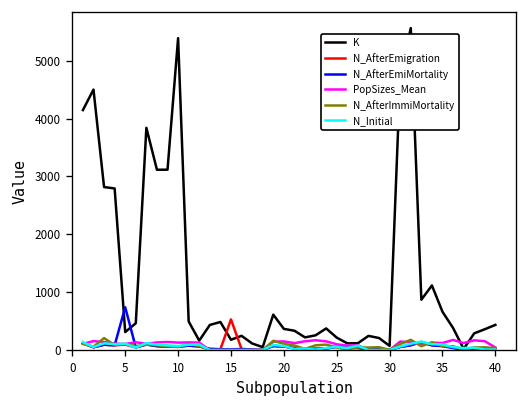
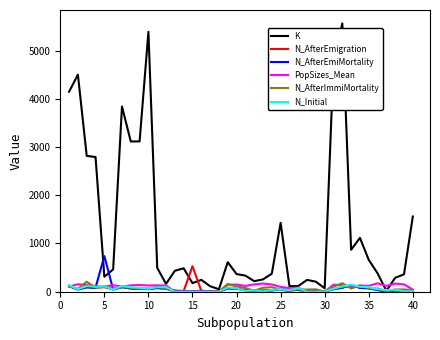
K, 25: 200 -> 1400
K, 40: 400 -> 1600
